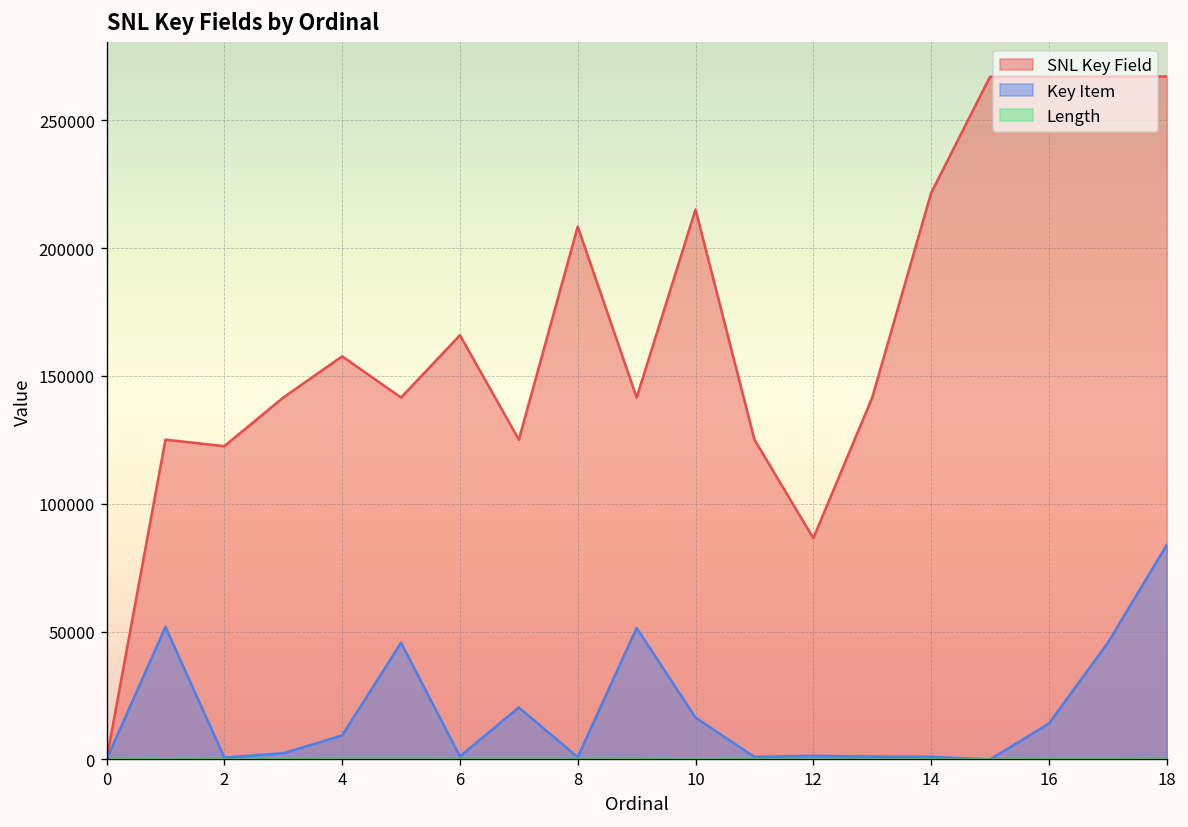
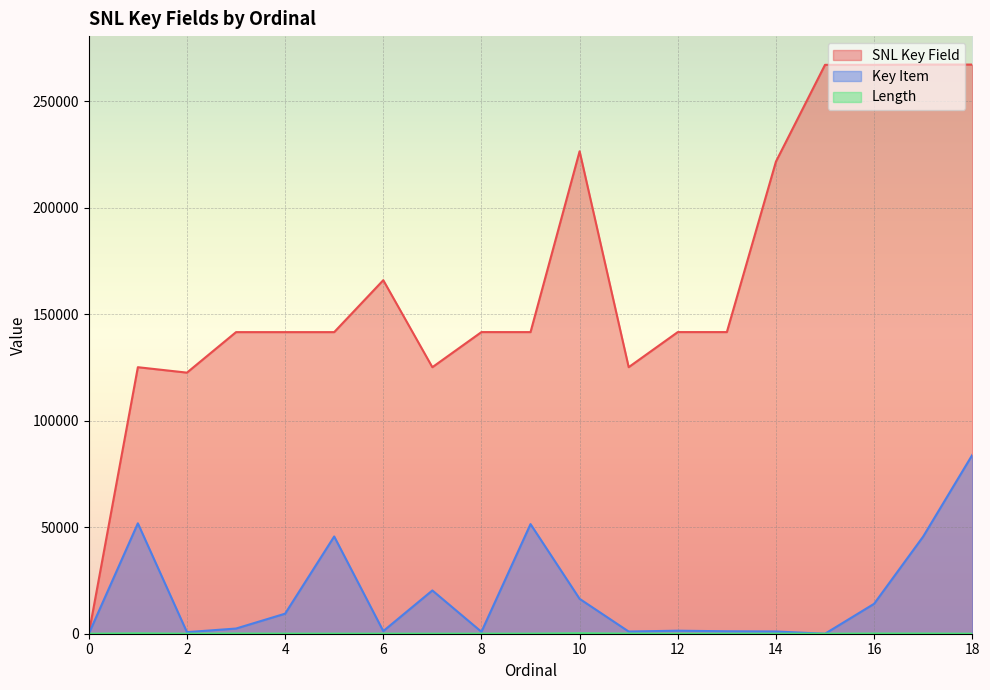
SNL Key Field, 4: 158000 -> 142000
SNL Key Field, 8: 208000 -> 142000
SNL Key Field, 10: 215000 -> 226000
SNL Key Field, 12: 87000 -> 142000
